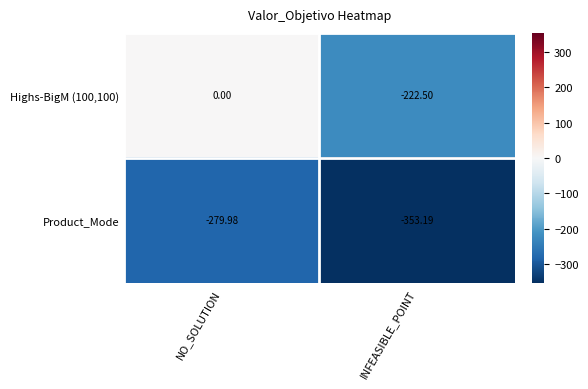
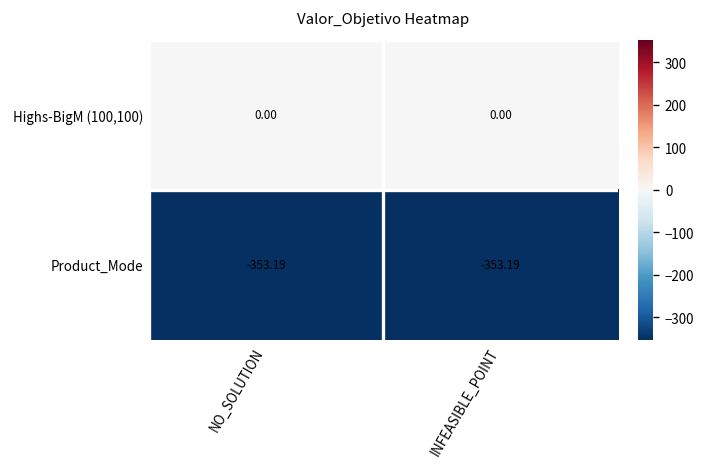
Highs-BigM (100,100), INFEASIBLE_POINT: -222.50 -> 0.00
Product_Mode, NO_SOLUTION: -279.98 -> -353.19
